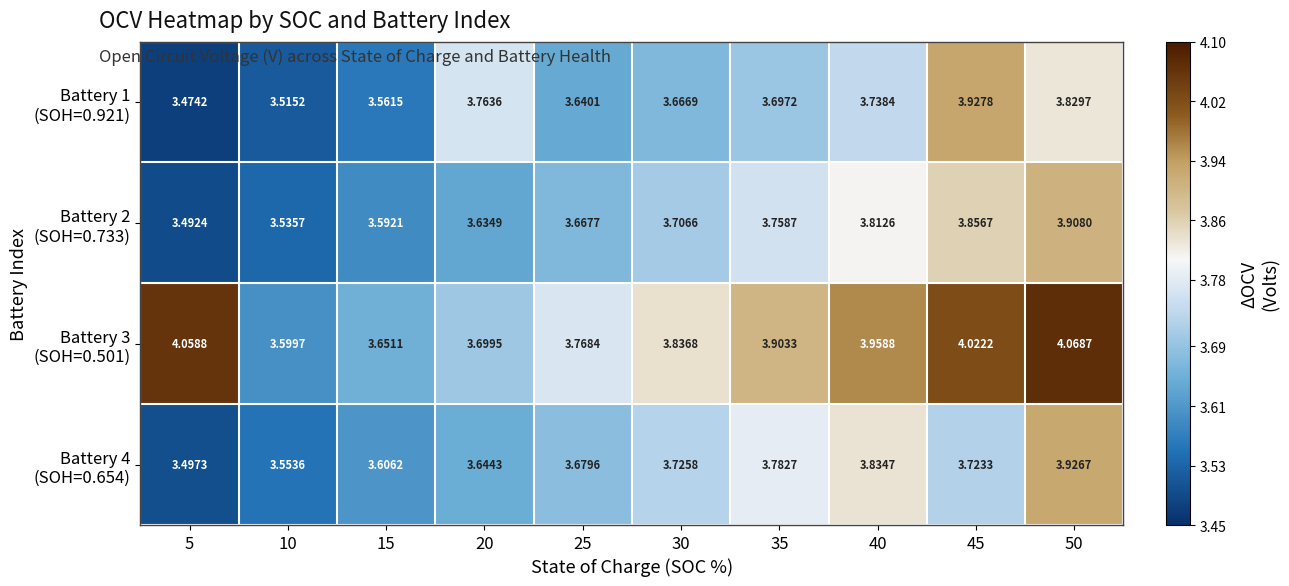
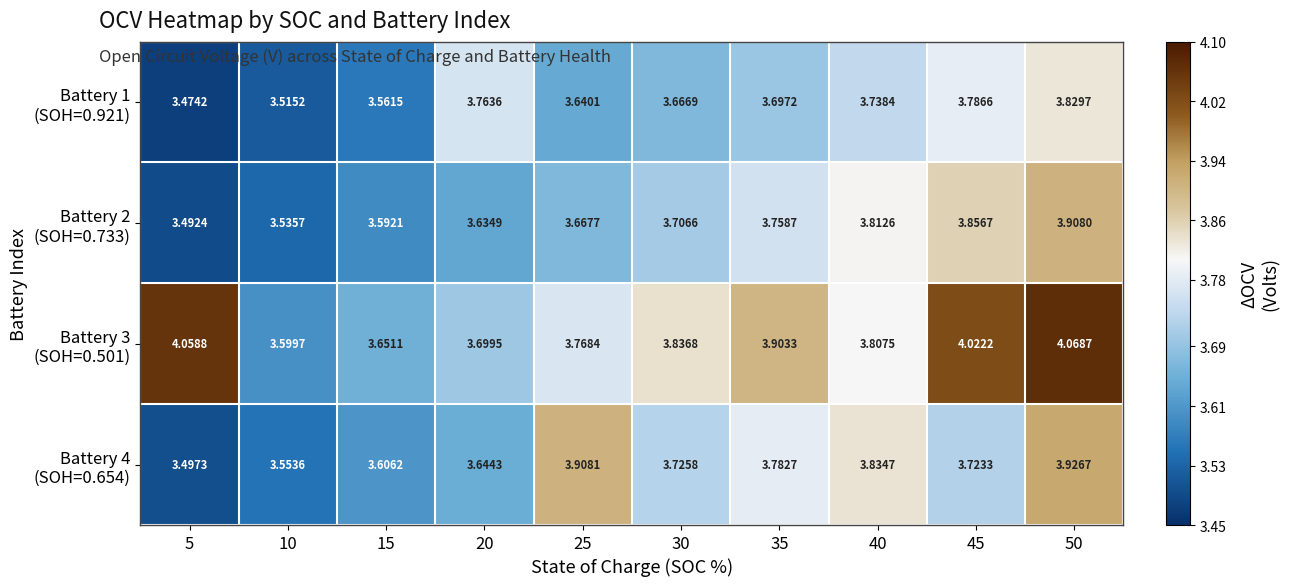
Battery 1 (SOH=0.921), 45: 3.9278 -> 3.7866
Battery 3 (SOH=0.501), 40: 3.9588 -> 3.8075
Battery 4 (SOH=0.654), 25: 3.6796 -> 3.9081
